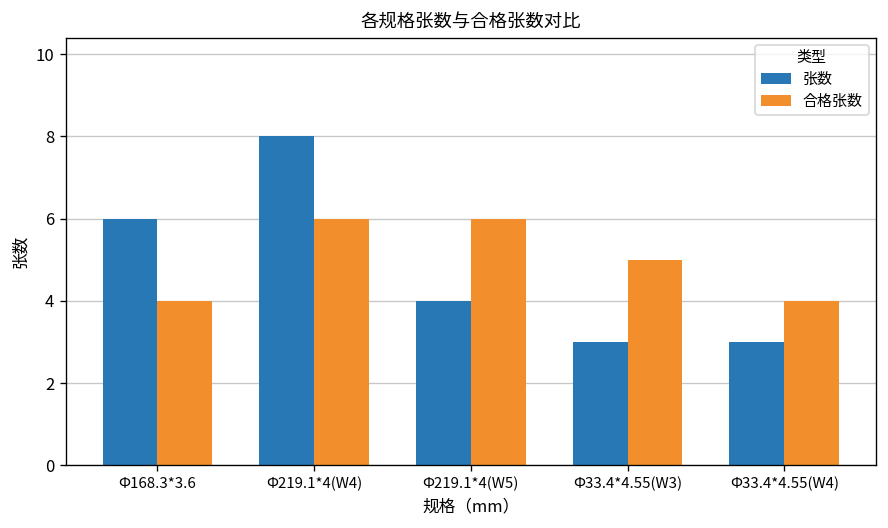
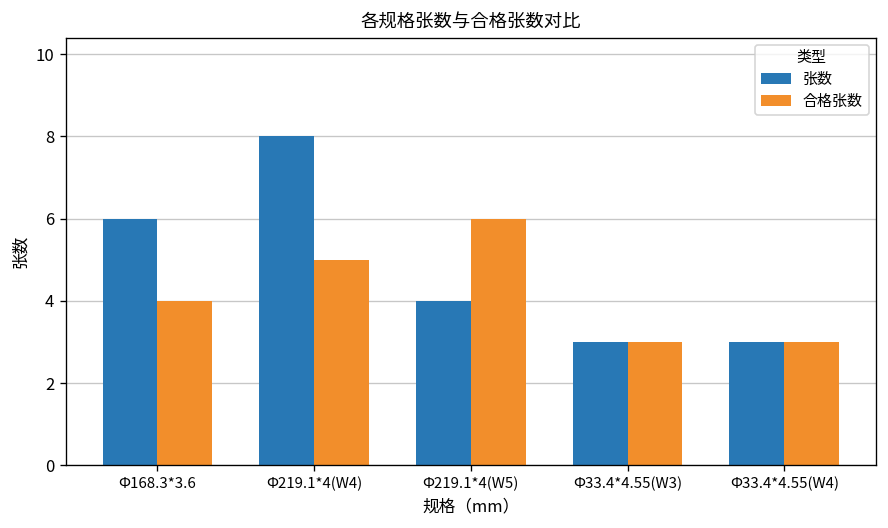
合格张数, Φ219.1*4(W4): 6 -> 5
合格张数, Φ33.4*4.55(W3): 5 -> 3
合格张数, Φ33.4*4.55(W4): 4 -> 3
